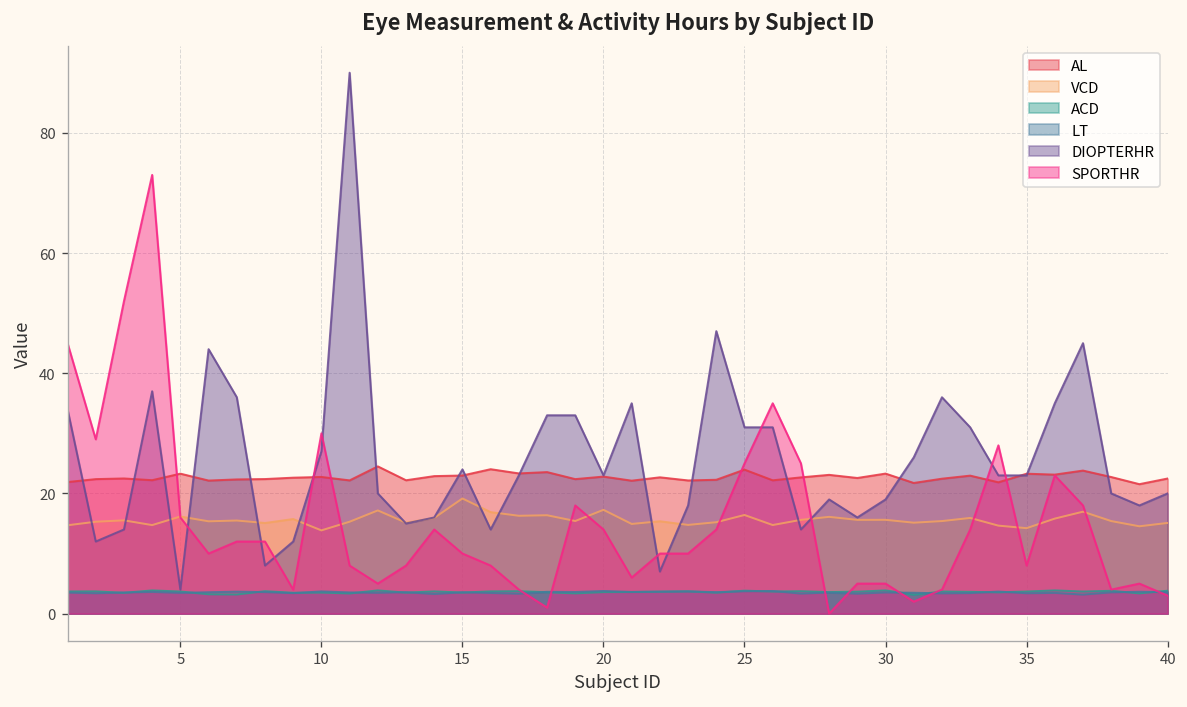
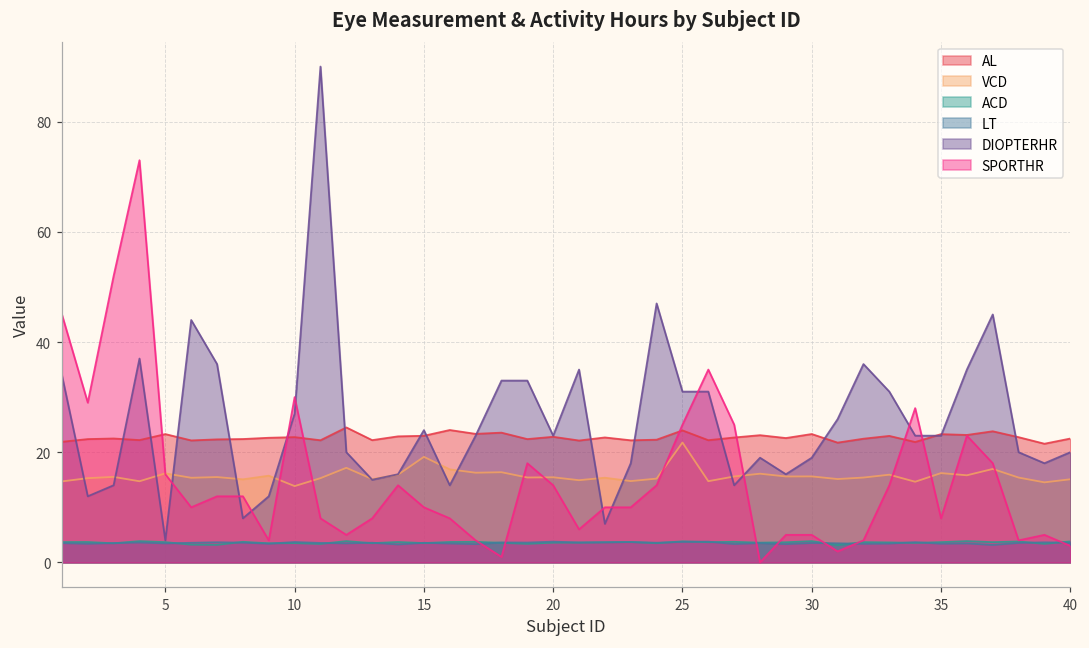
VCD, 20: 17 -> 15
VCD, 25: 16 -> 22
VCD, 35: 14 -> 16
